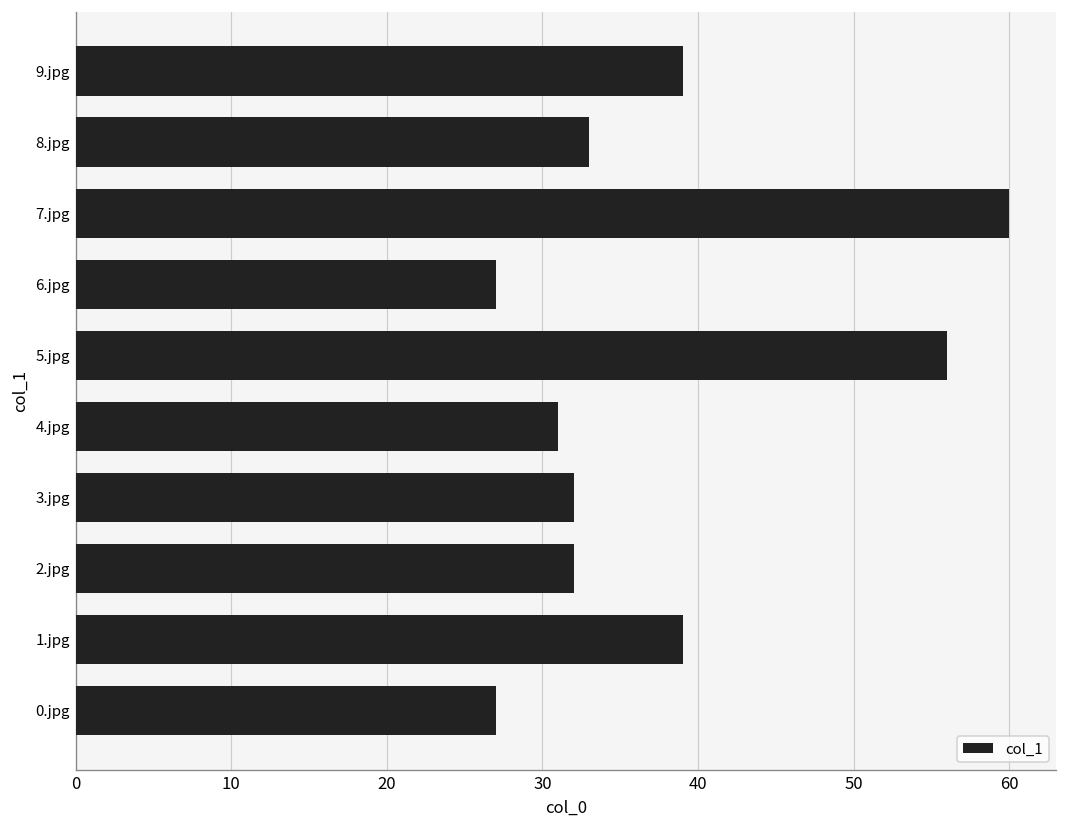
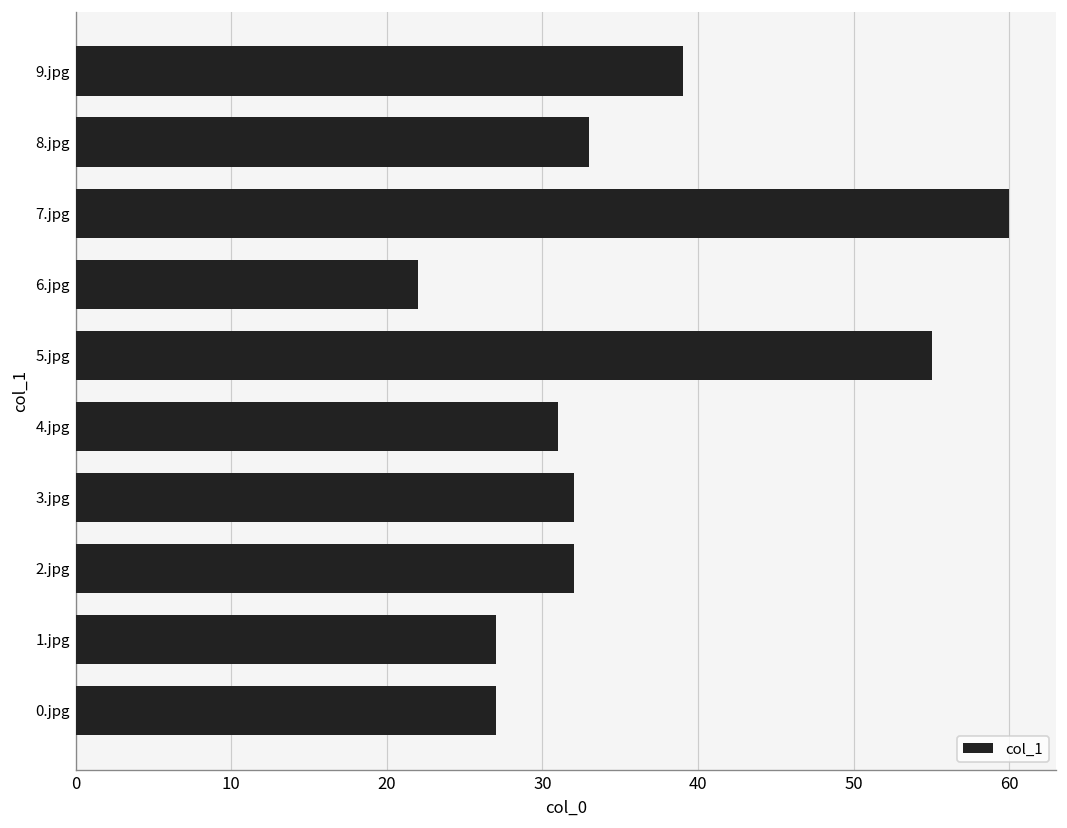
6.jpg: 27 -> 22
5.jpg: 56 -> 55
1.jpg: 39 -> 27
